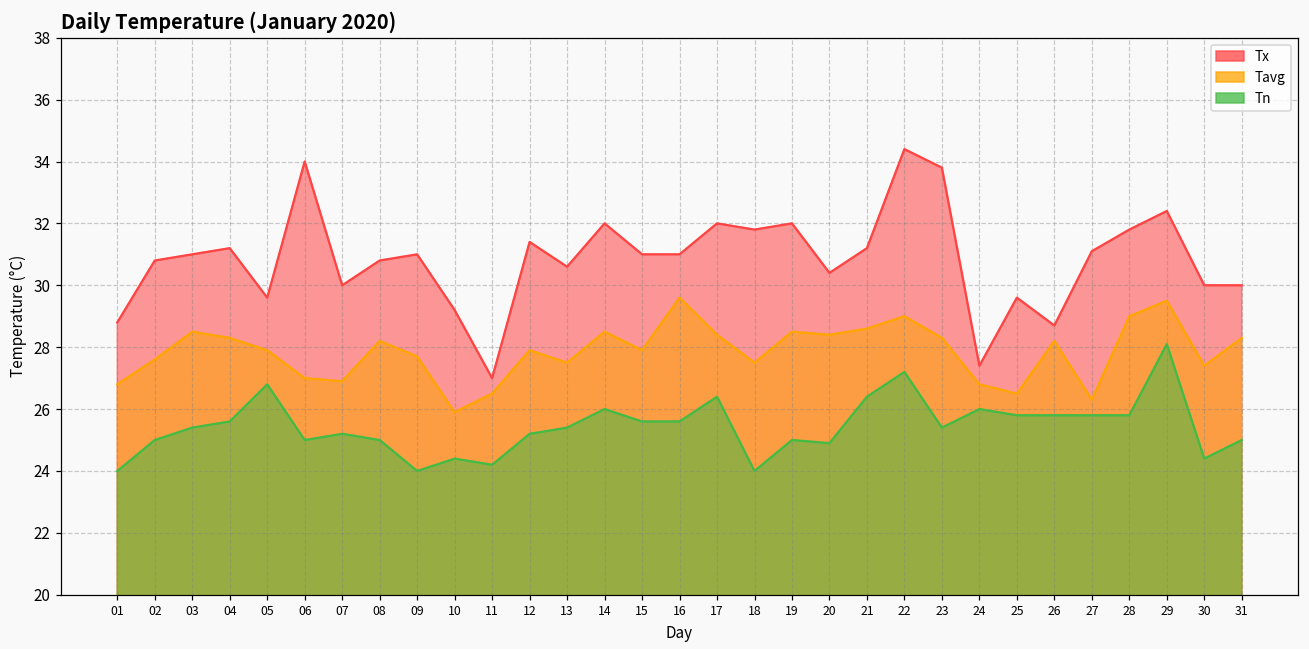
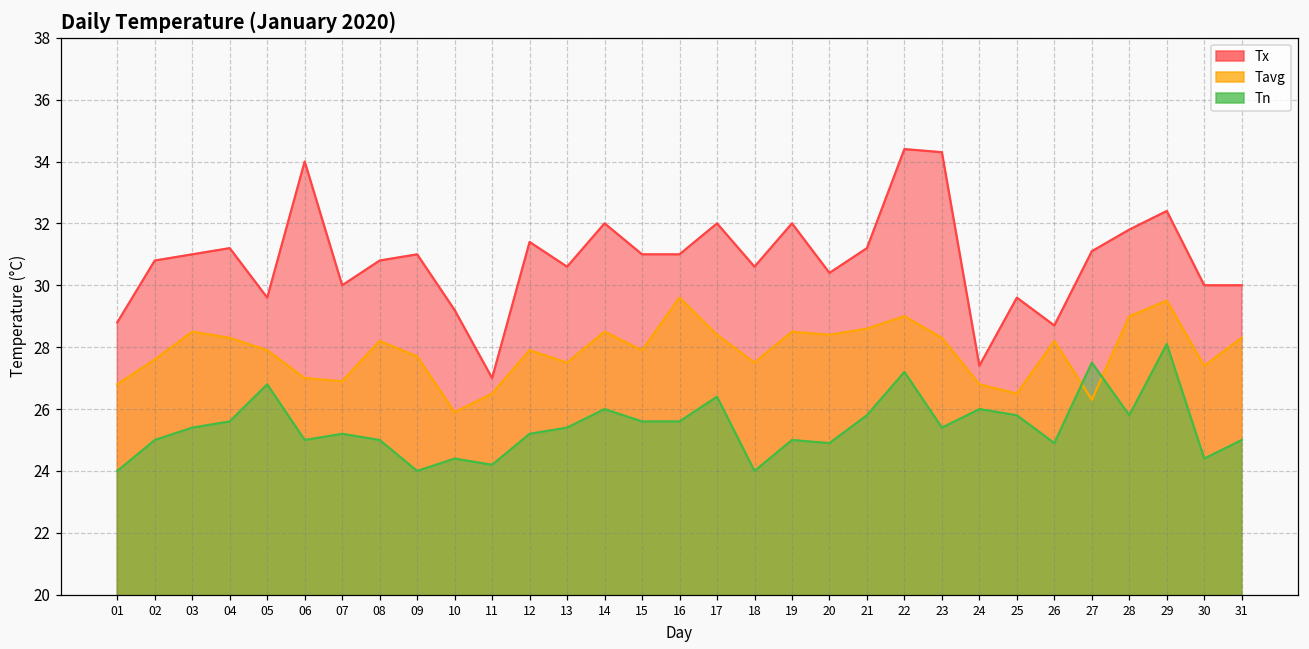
Tx, 18: 31.8 -> 30.6
Tn, 21: 26.4 -> 25.8
Tx, 23: 33.8 -> 34.3
Tn, 26: 25.8 -> 24.9
Tn, 27: 25.8 -> 27.5
